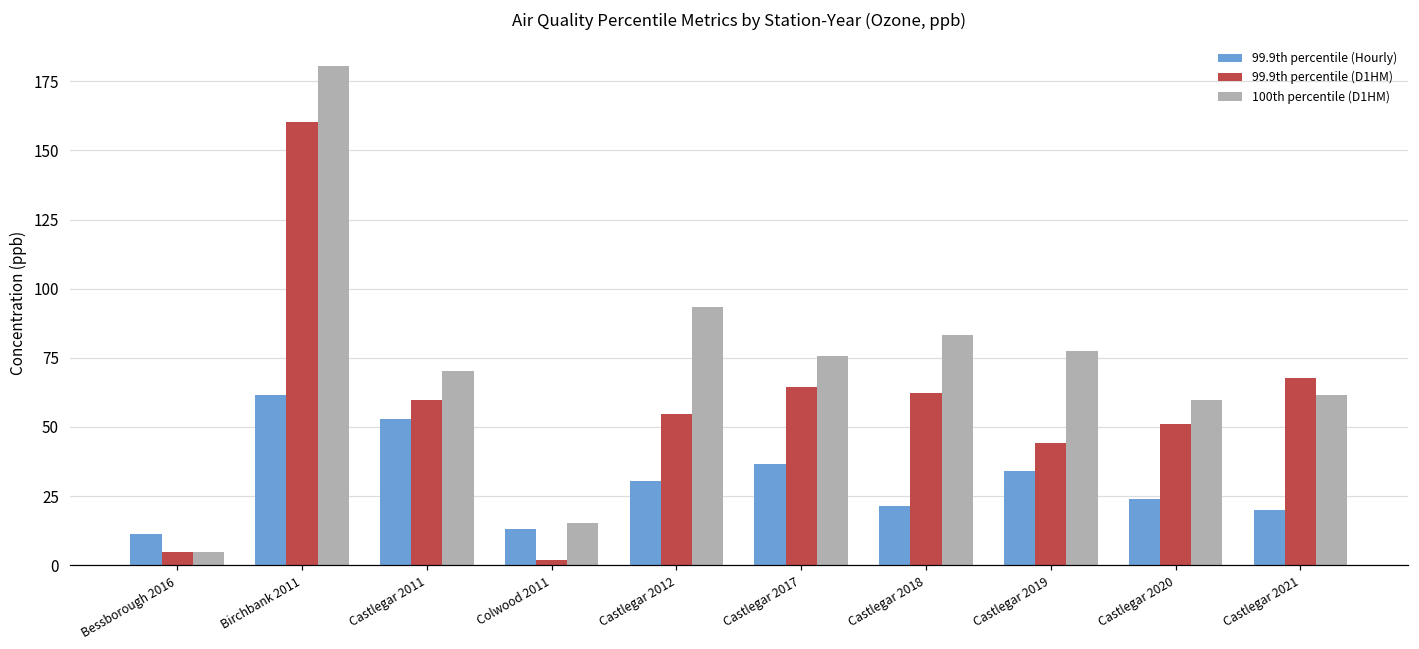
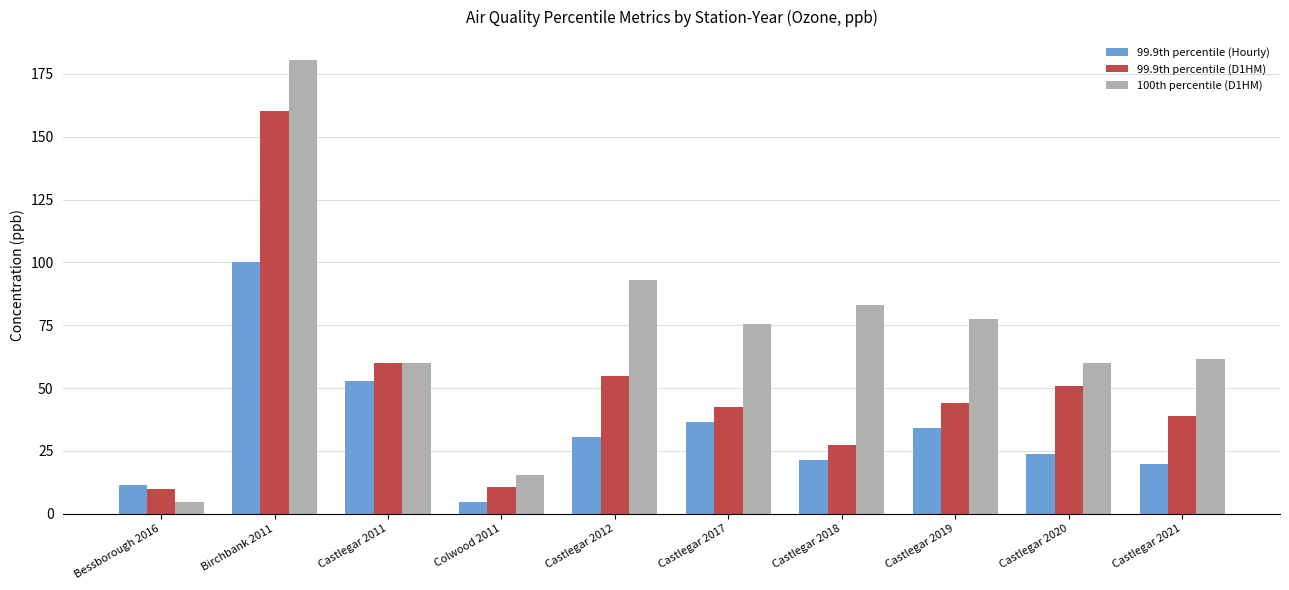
99.9th percentile (D1HM), Bessborough 2016: 5 -> 10
99.9th percentile (Hourly), Birchbank 2011: 62 -> 100
100th percentile (D1HM), Castlegar 2011: 70 -> 60
99.9th percentile (Hourly), Colwood 2011: 13 -> 5
99.9th percentile (D1HM), Colwood 2011: 2 -> 11
99.9th percentile (D1HM), Castlegar 2017: 65 -> 42
99.9th percentile (D1HM), Castlegar 2018: 62 -> 27
99.9th percentile (D1HM), Castlegar 2021: 68 -> 39
